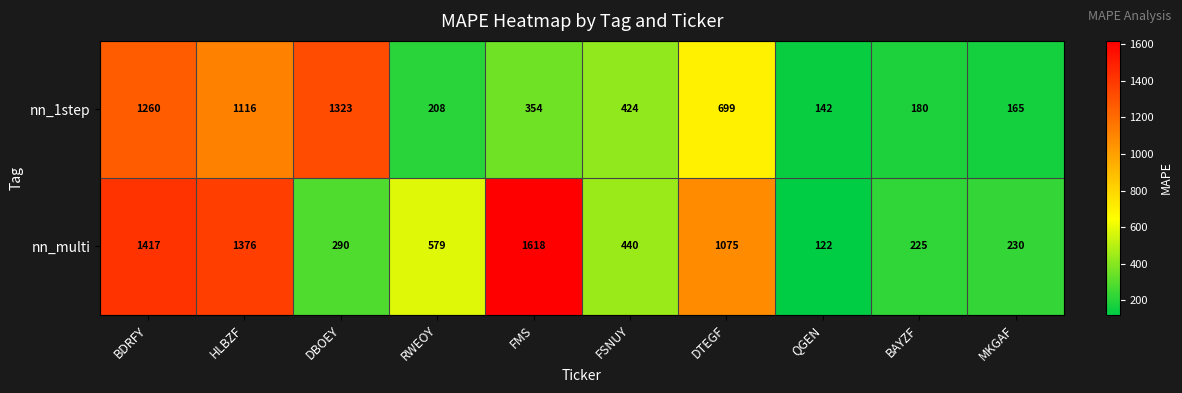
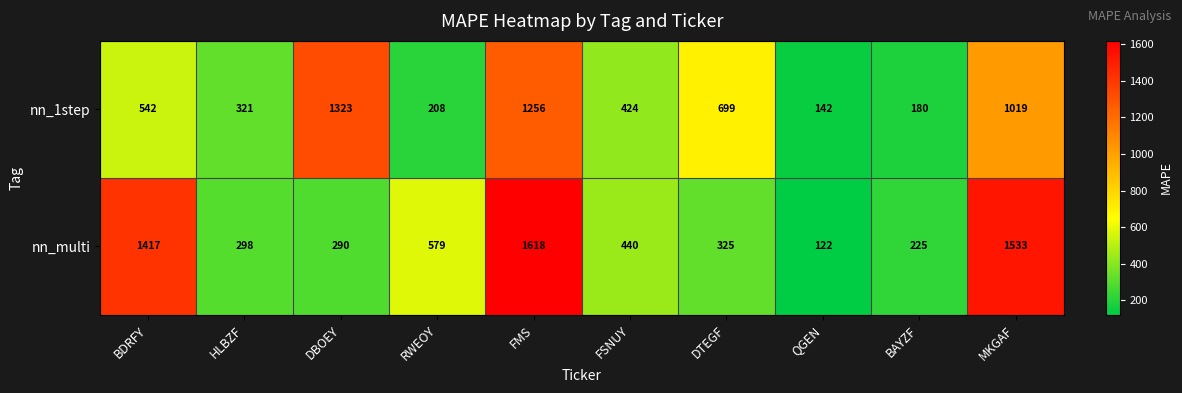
nn_1step, BDRFY: 1260 -> 542
nn_1step, HLBZF: 1116 -> 321
nn_1step, FMS: 354 -> 1256
nn_1step, MKGAF: 165 -> 1019
nn_multi, HLBZF: 1376 -> 298
nn_multi, DTEGF: 1075 -> 325
nn_multi, MKGAF: 230 -> 1533
